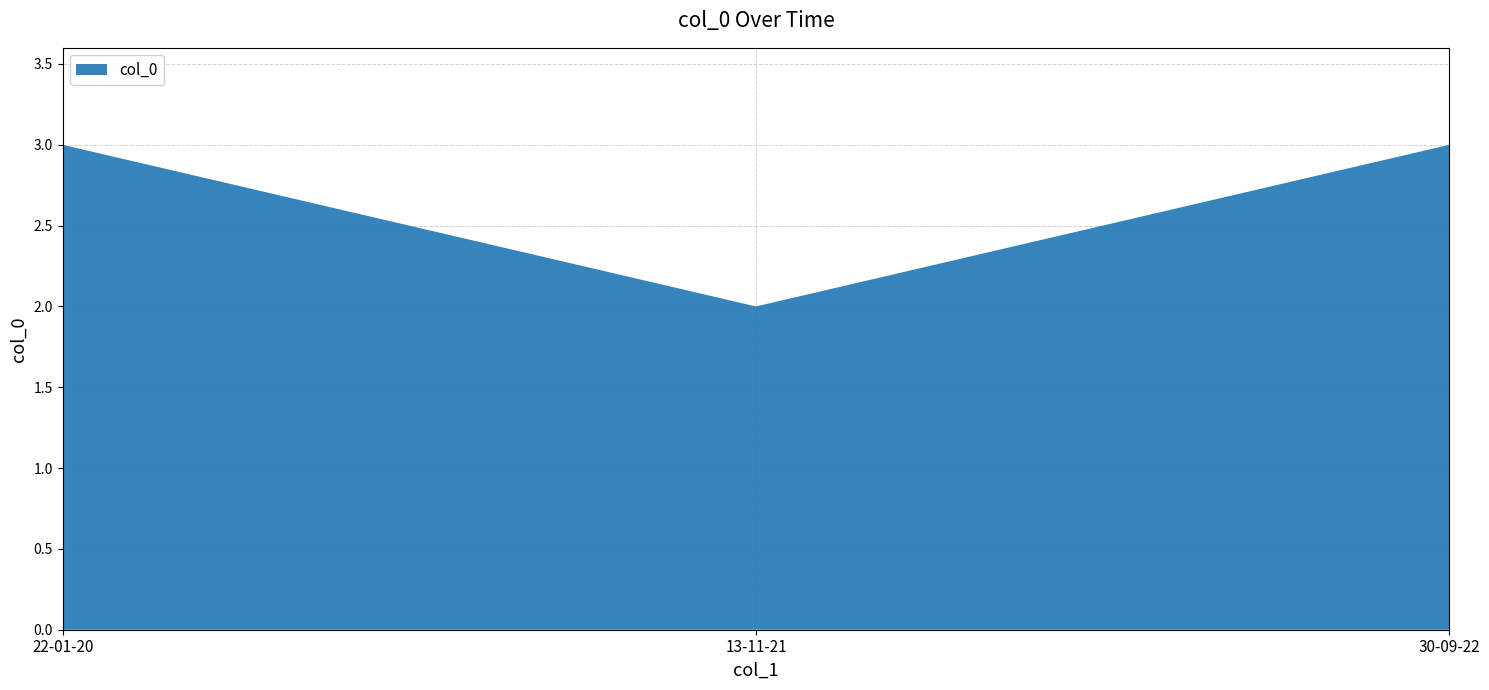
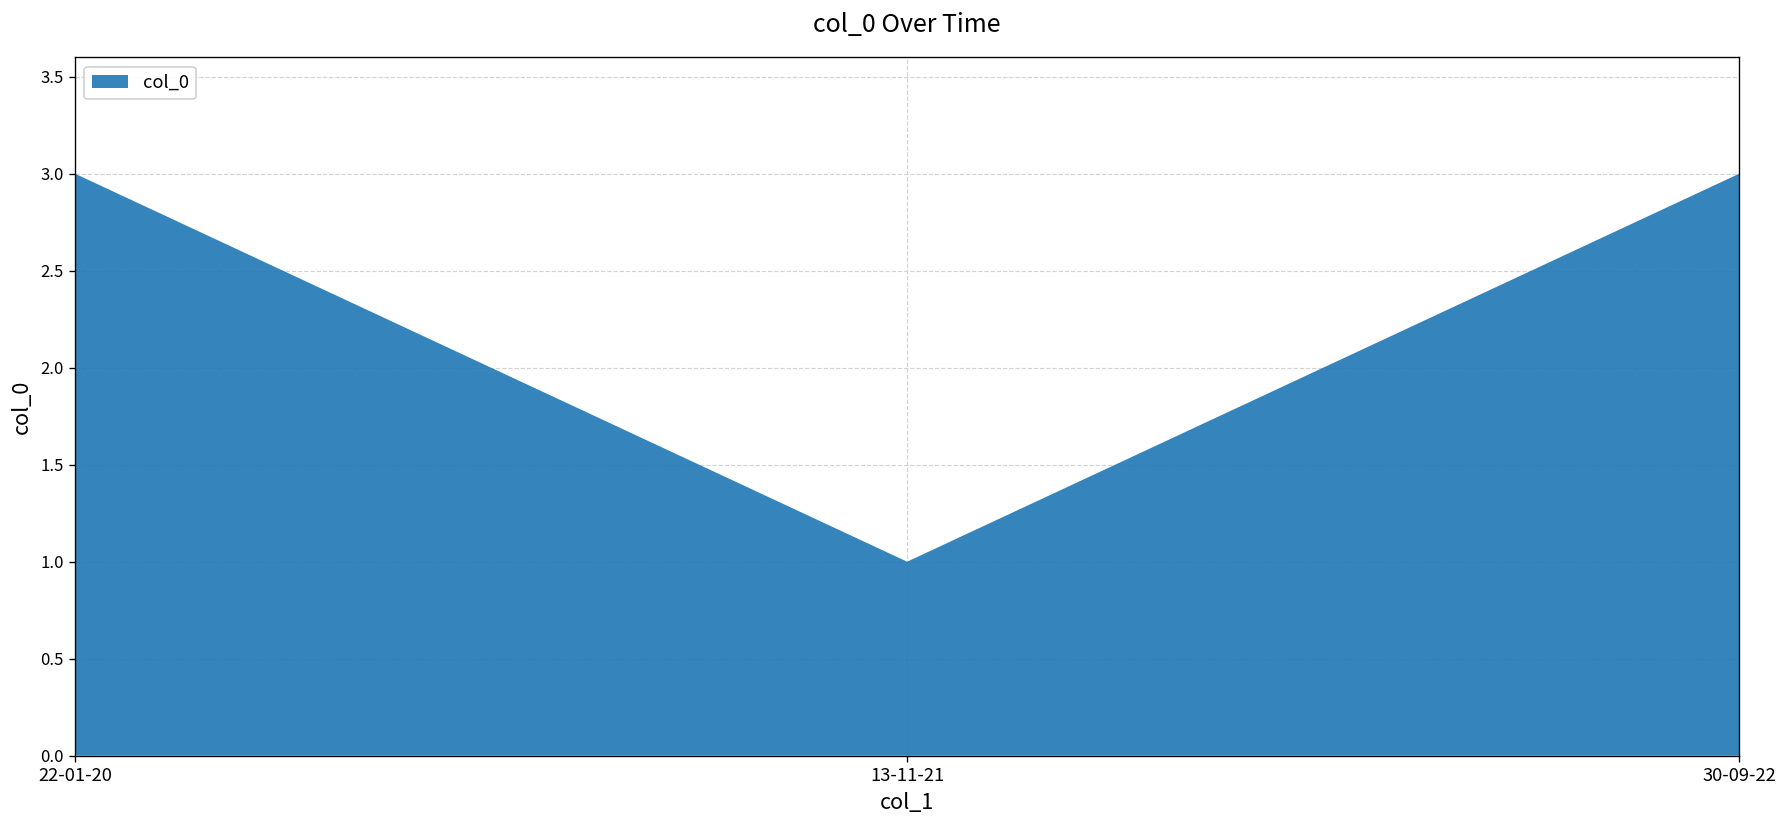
13-11-21: 2 -> 1
